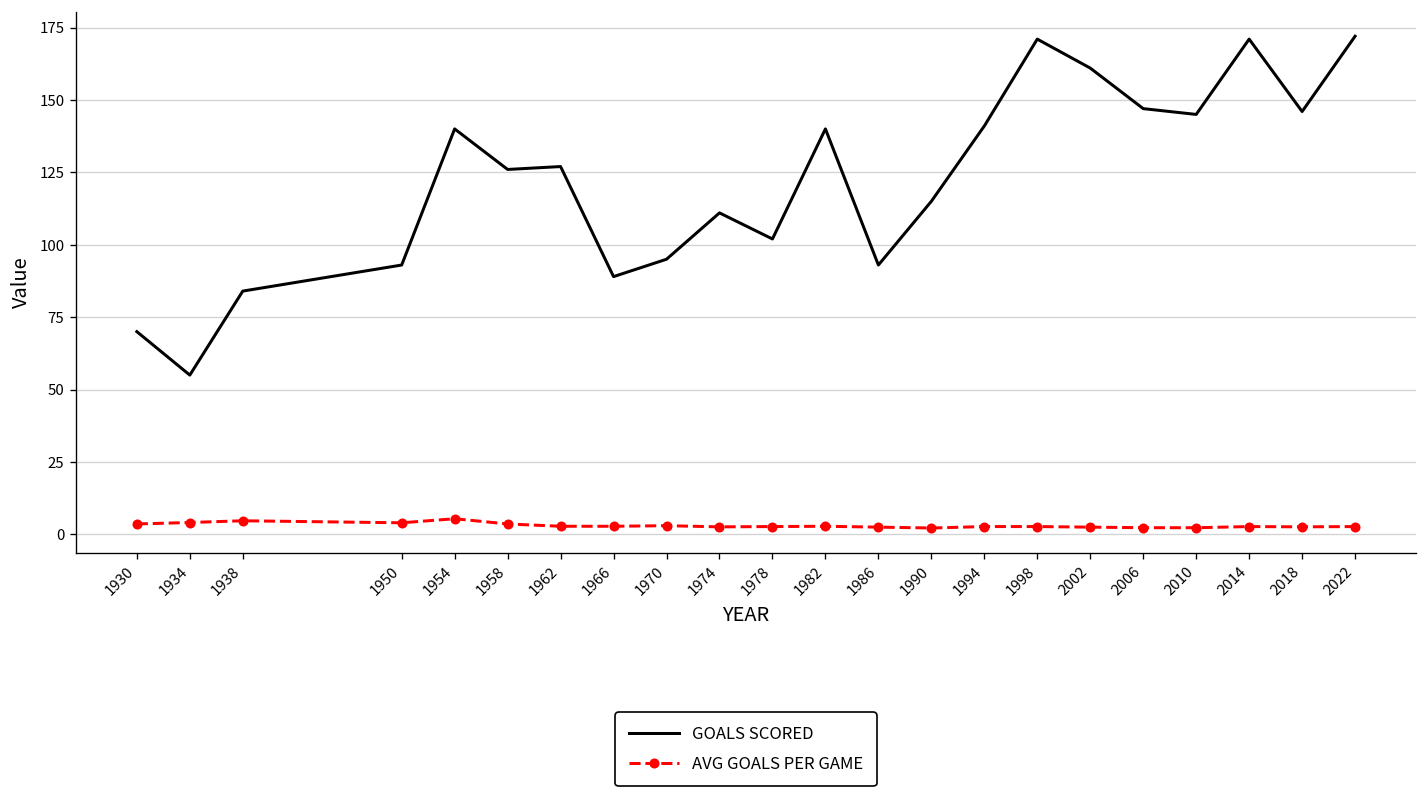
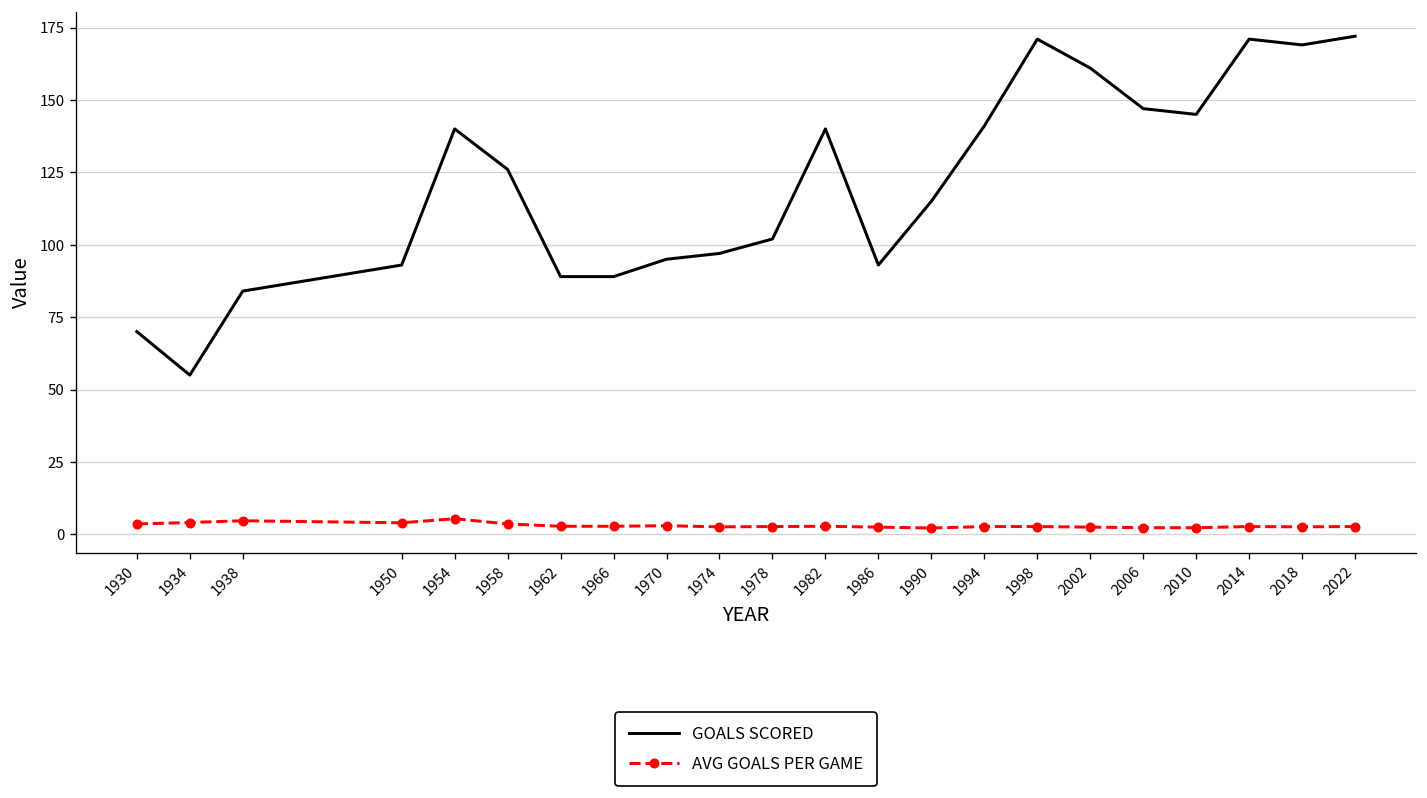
GOALS SCORED, 1962: 127 -> 89
GOALS SCORED, 1974: 111 -> 97
GOALS SCORED, 2018: 146 -> 169
